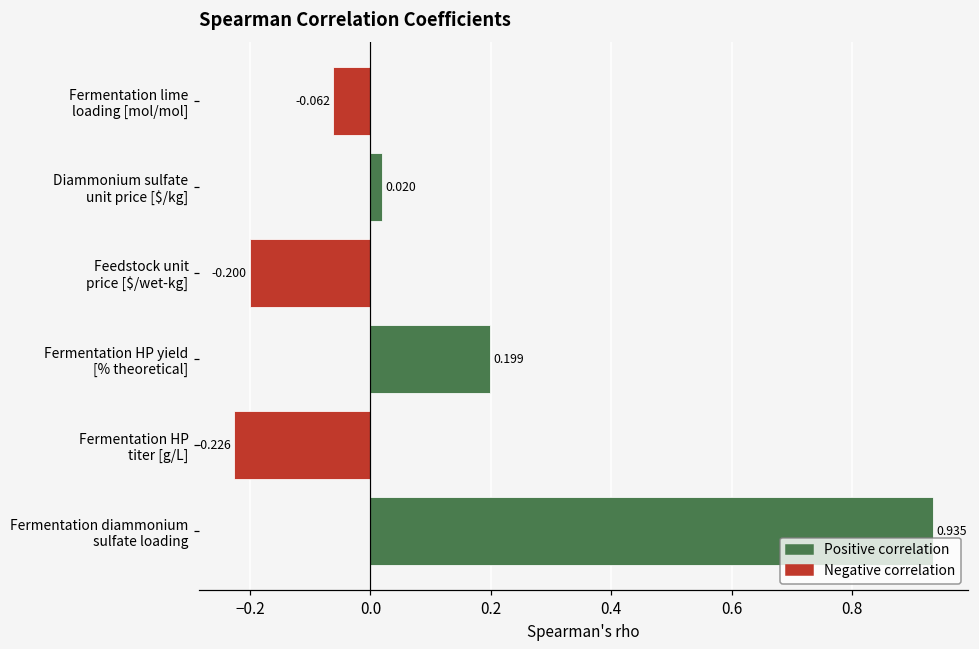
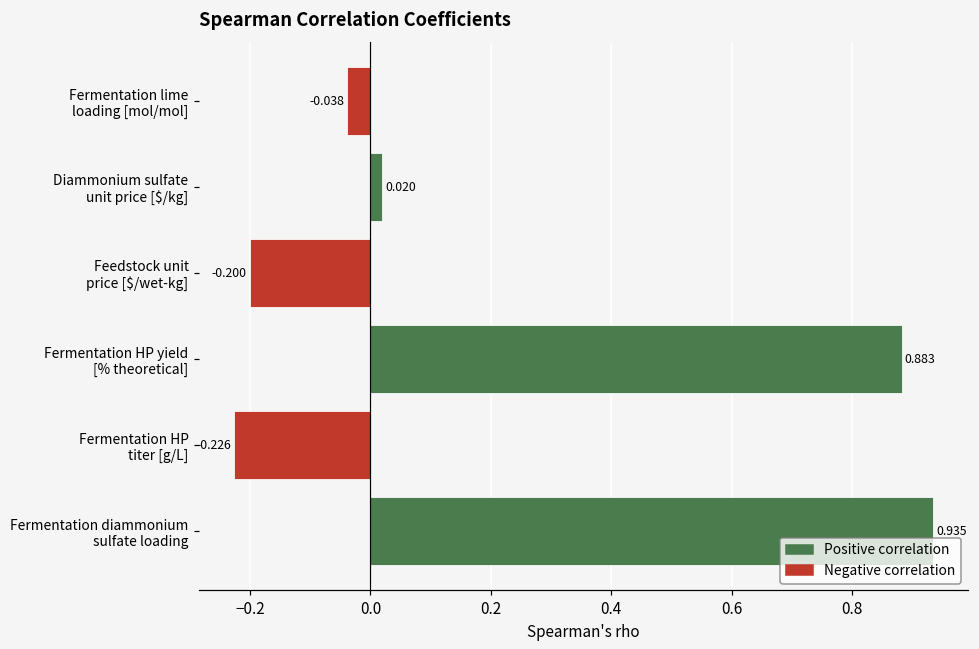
Fermentation lime loading [mol/mol]: -0.062 -> -0.038
Fermentation HP yield [% theoretical]: 0.199 -> 0.883
